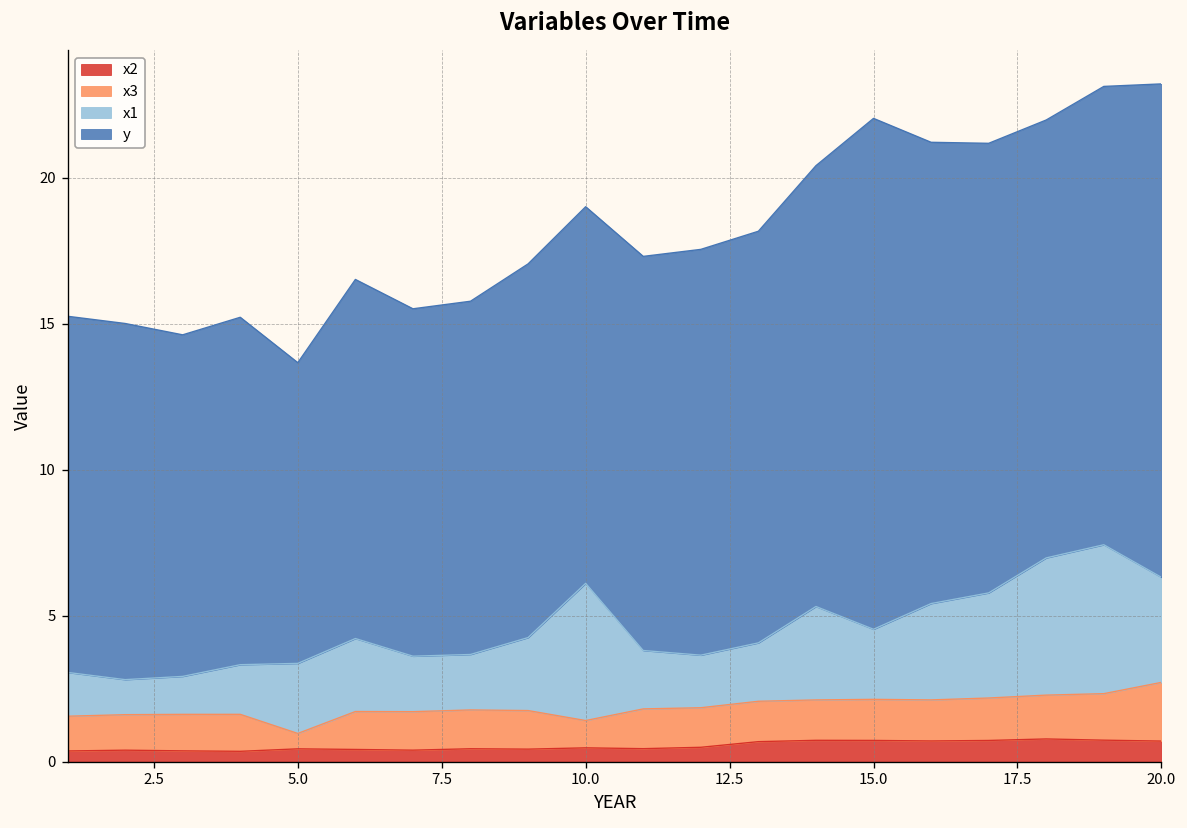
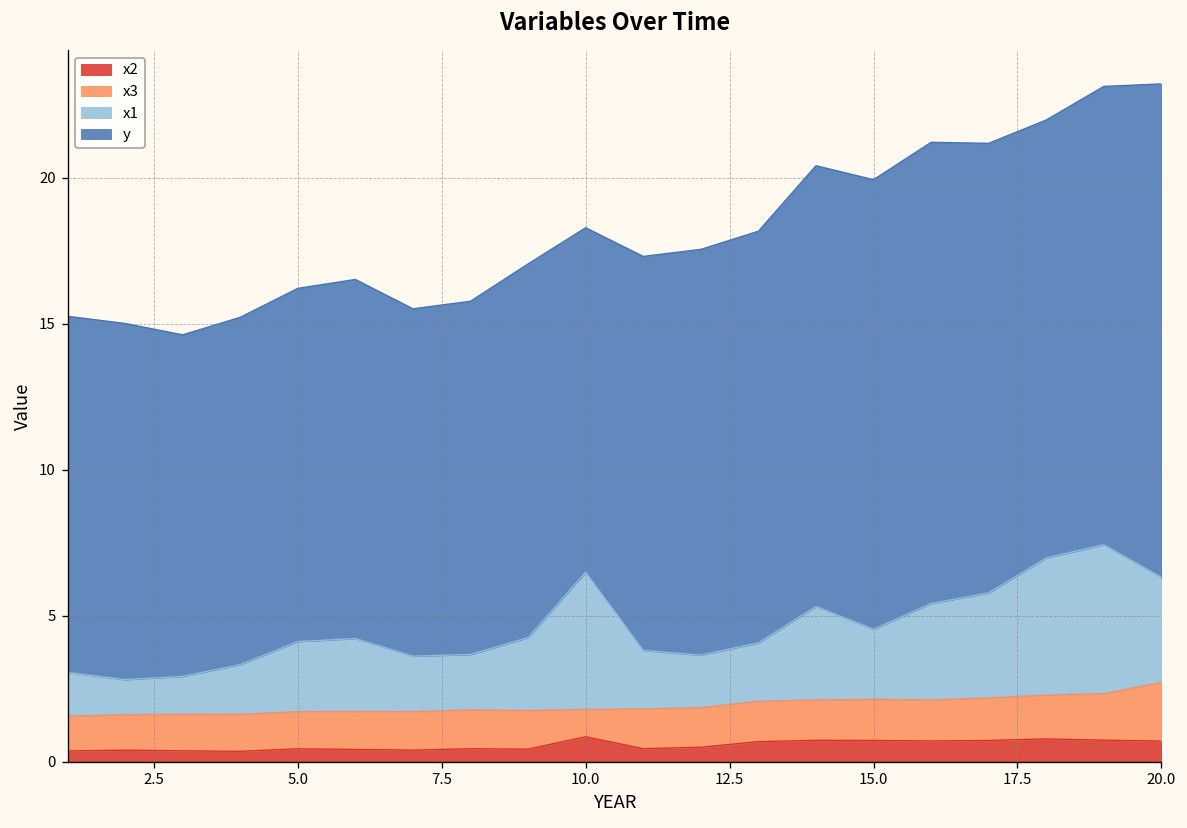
x3, 5.0: 0.5 -> 1.3
y, 5.0: 10.3 -> 12.1
x2, 10.0: 0.5 -> 0.9
y, 10.0: 12.9 -> 11.8
y, 15.0: 17.5 -> 15.4
